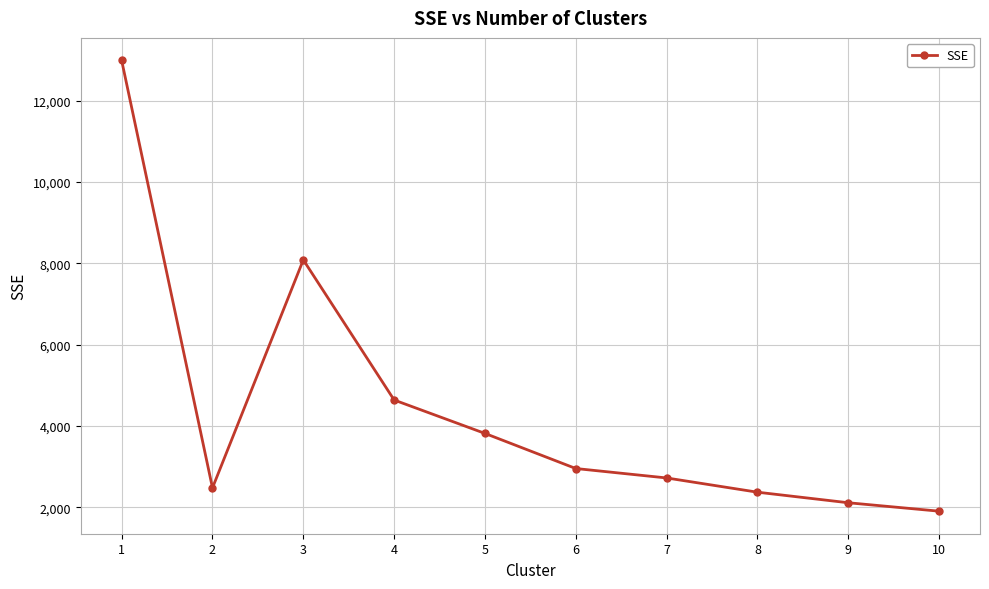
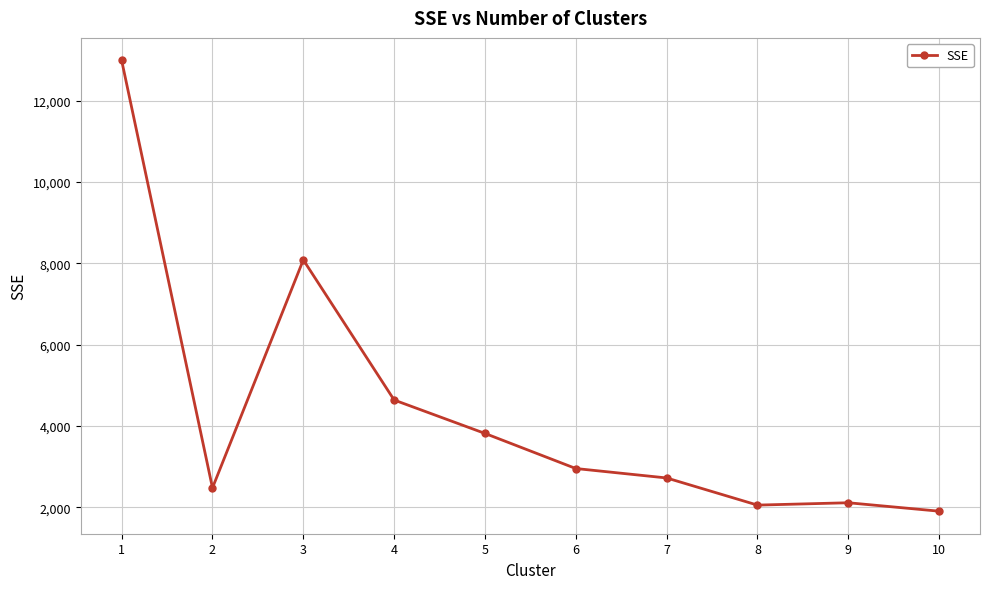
8: 2,400 -> 2,100
